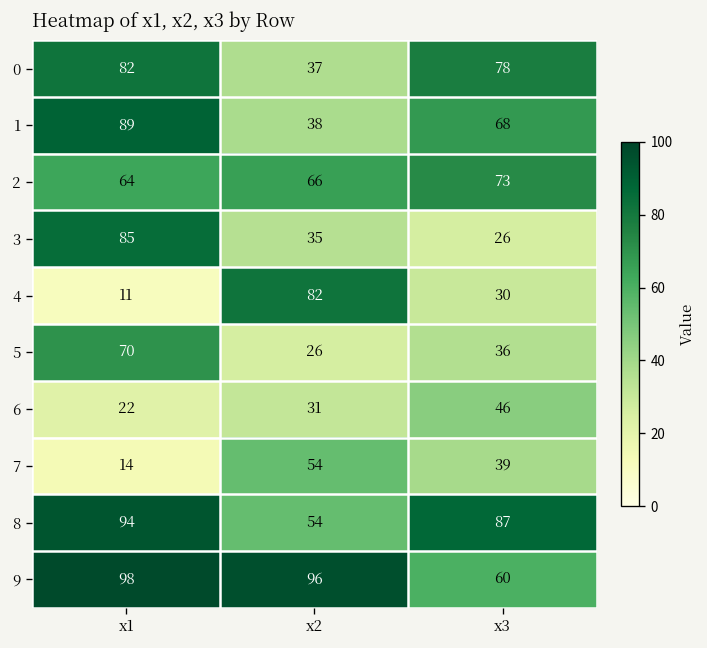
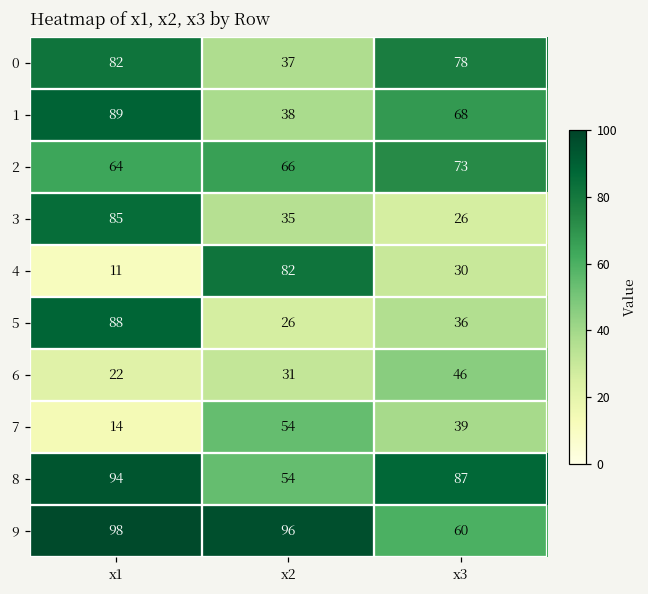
5, x1: 70 -> 88
